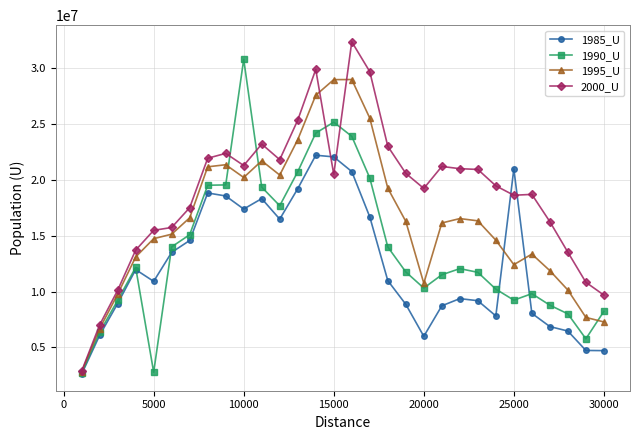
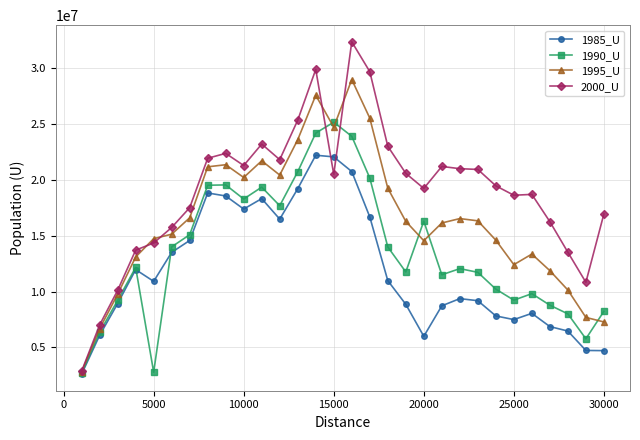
2000_U, 5000: 15500000 -> 14300000
1990_U, 10000: 30800000 -> 18300000
1995_U, 15000: 29000000 -> 24700000
1990_U, 20000: 10300000 -> 16300000
1995_U, 20000: 10700000 -> 14600000
1985_U, 25000: 21000000 -> 7500000
2000_U, 30000: 9700000 -> 16900000
